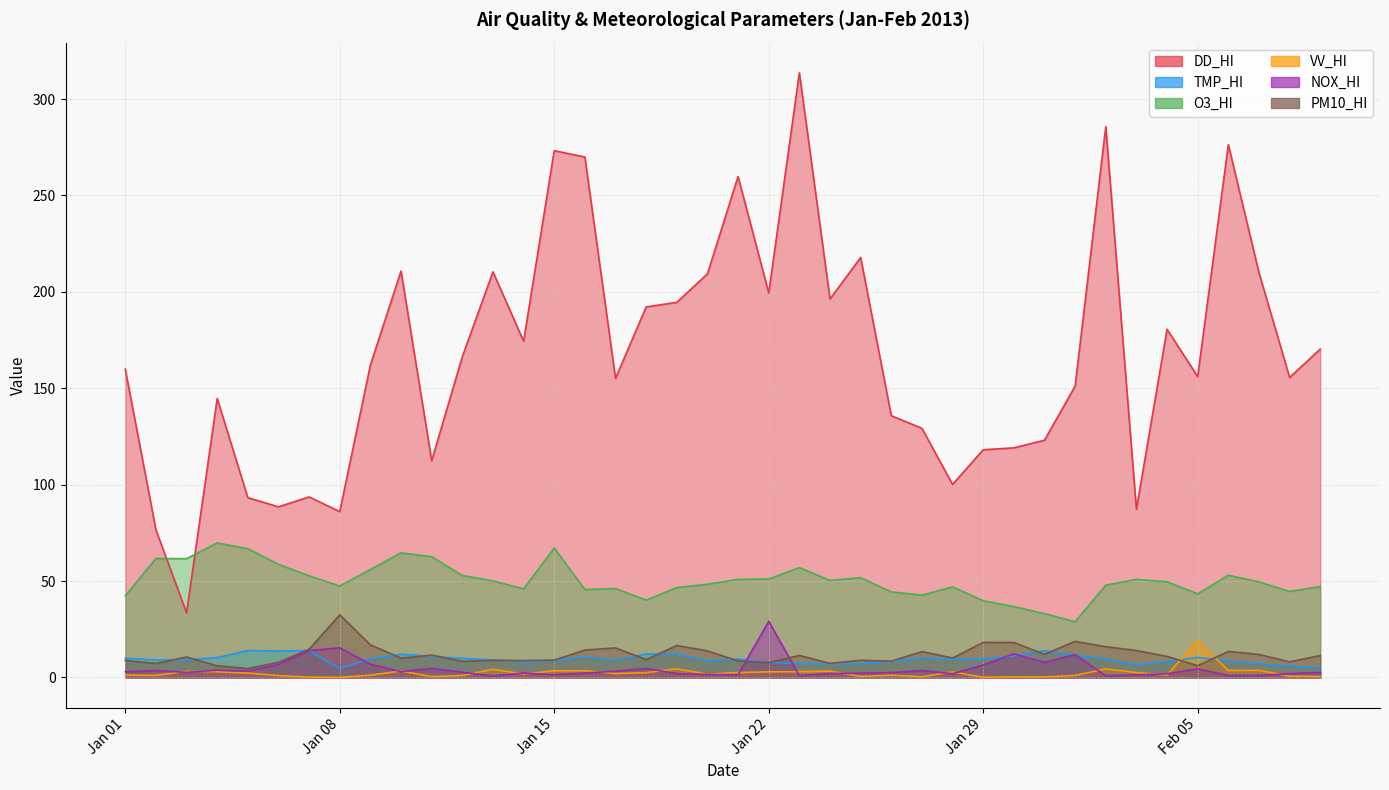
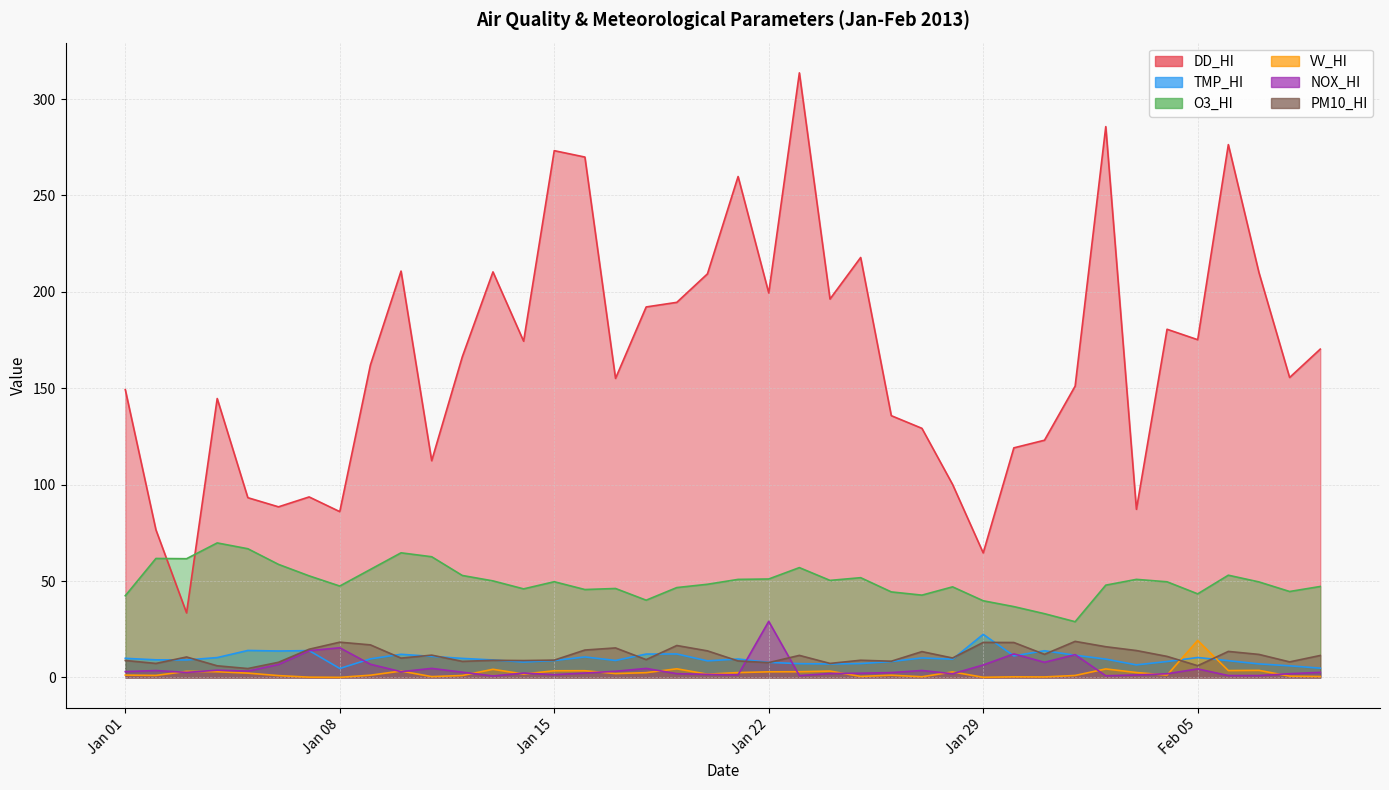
DD_HI, Jan 01: 160 -> 149
PM10_HI, Jan 08: 32 -> 18
O3_HI, Jan 15: 67 -> 50
DD_HI, Jan 29: 118 -> 65
TMP_HI, Jan 29: 10 -> 22
DD_HI, Feb 05: 156 -> 175
